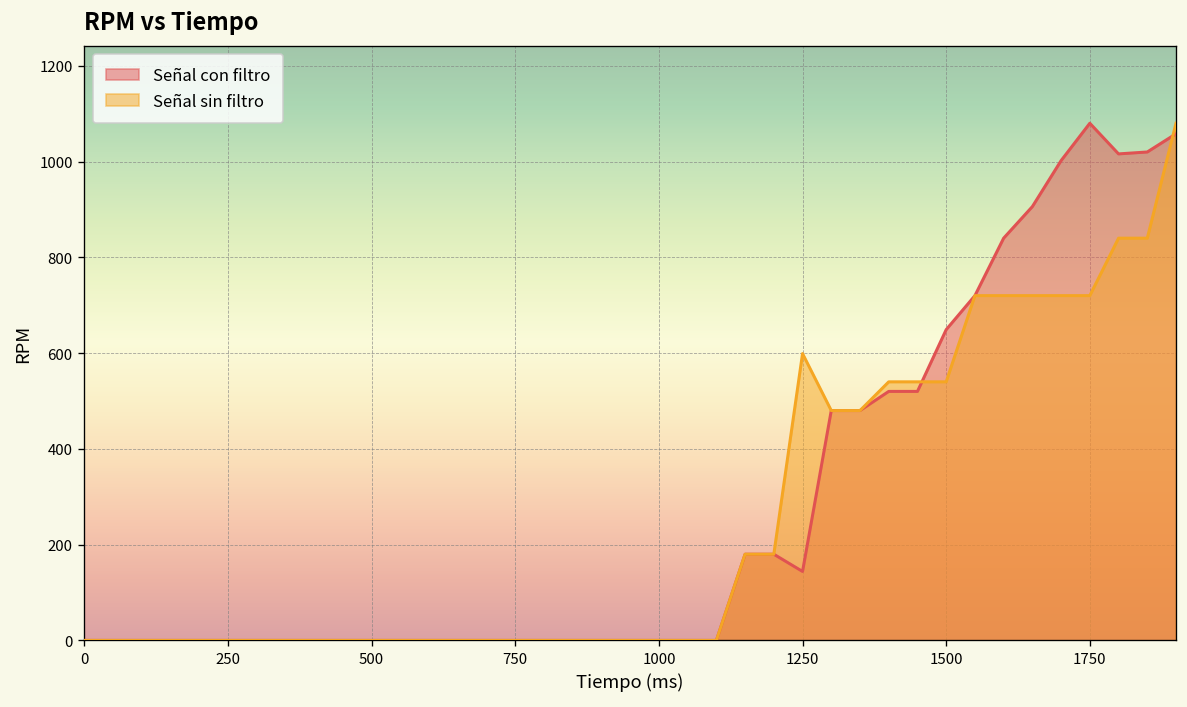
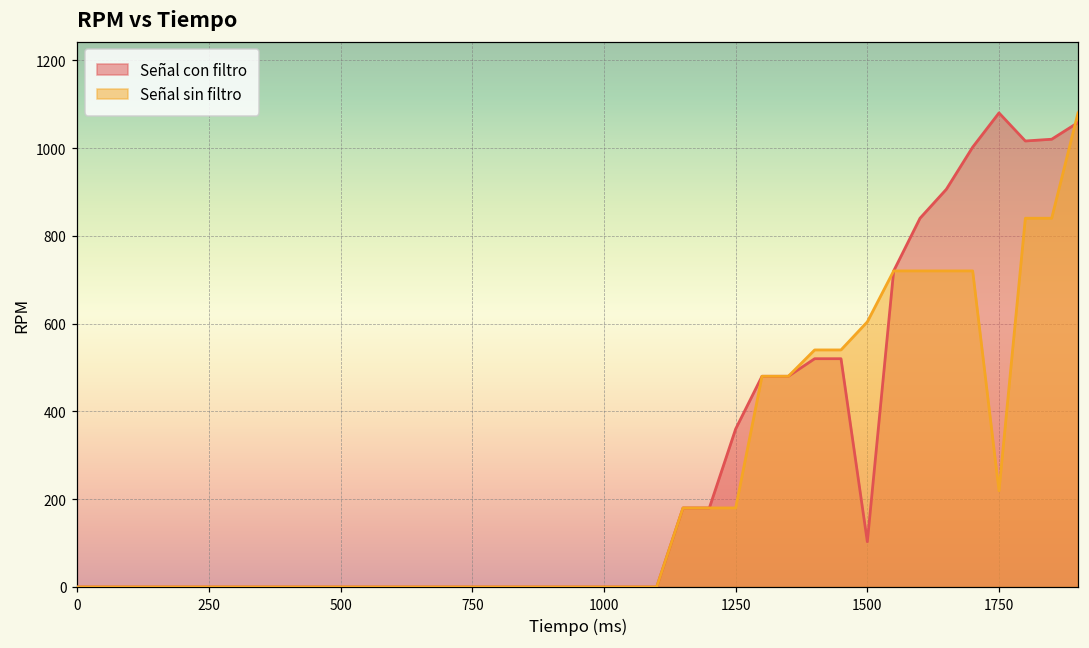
Señal con filtro, 1250: 140 -> 360
Señal sin filtro, 1250: 600 -> 180
Señal con filtro, 1500: 650 -> 100
Señal sin filtro, 1500: 540 -> 600
Señal sin filtro, 1750: 720 -> 220
